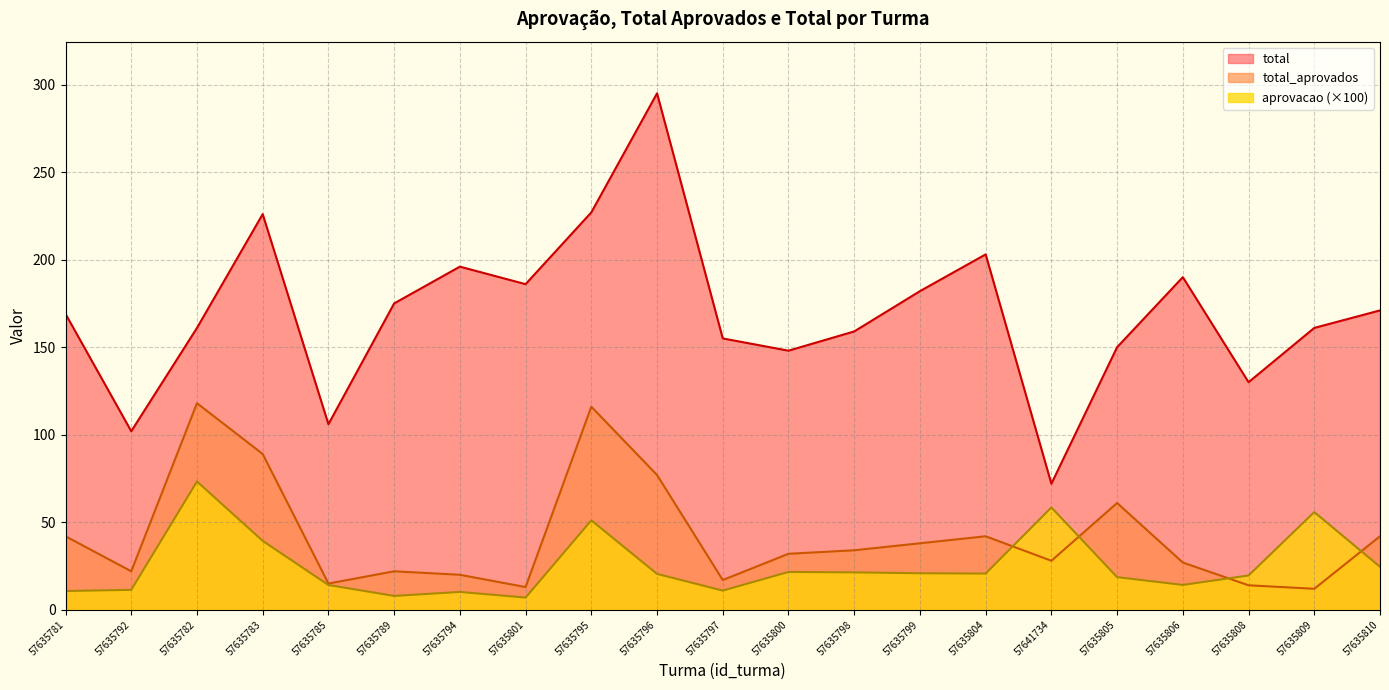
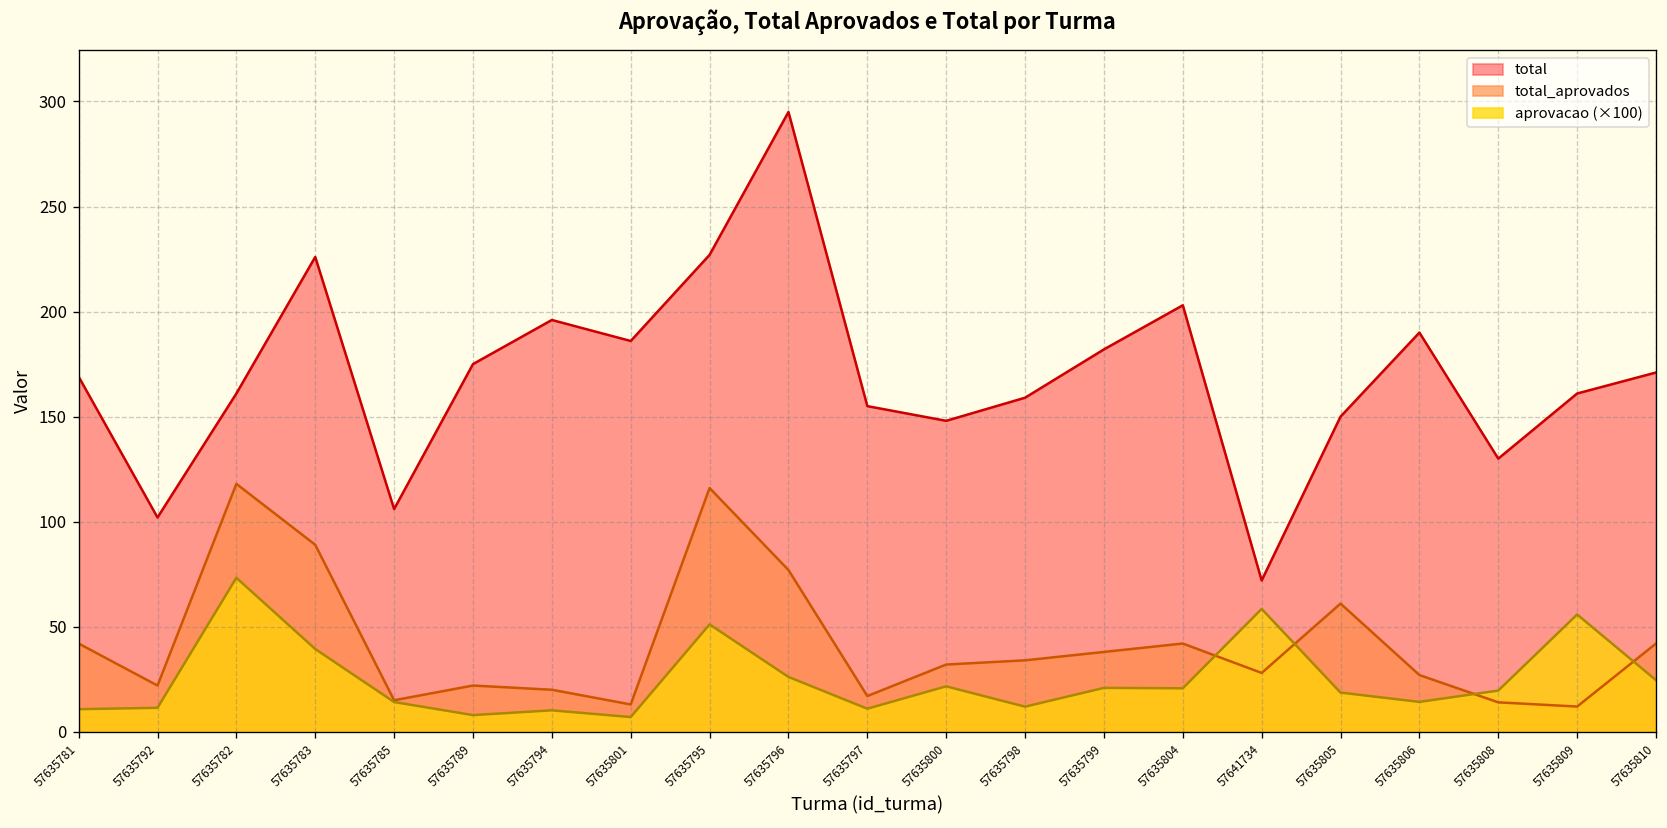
aprovacao (×100), 57635796: 21 -> 26
aprovacao (×100), 57635798: 21 -> 12
